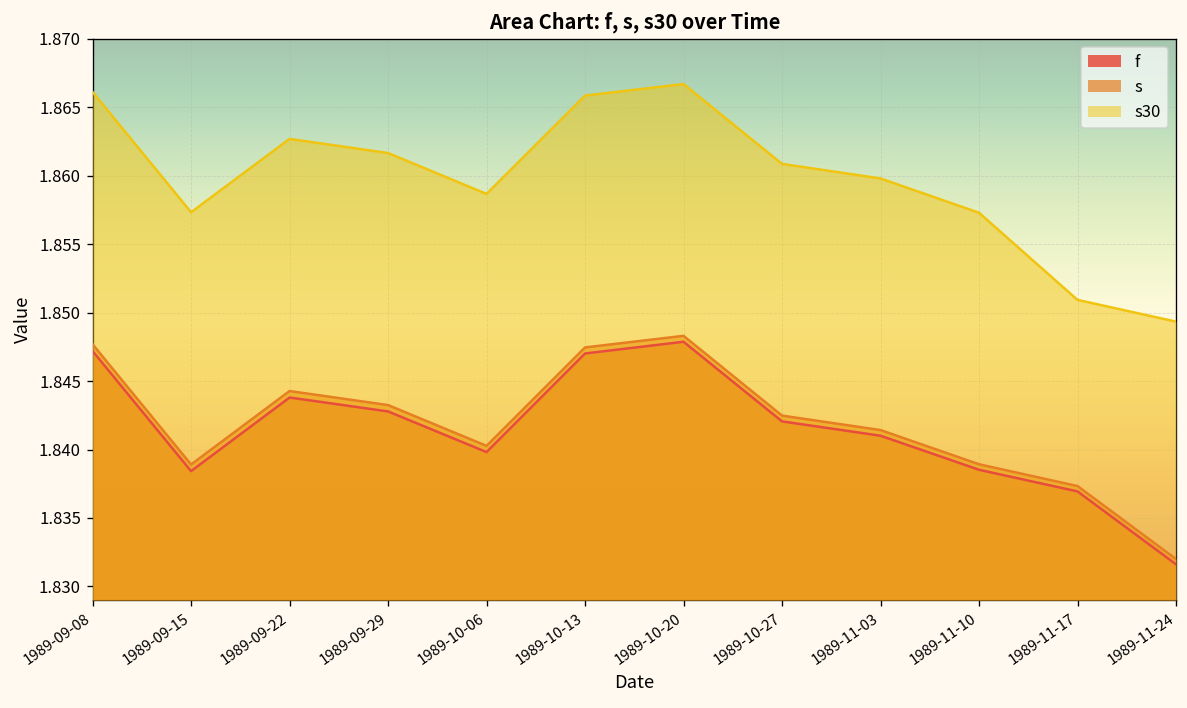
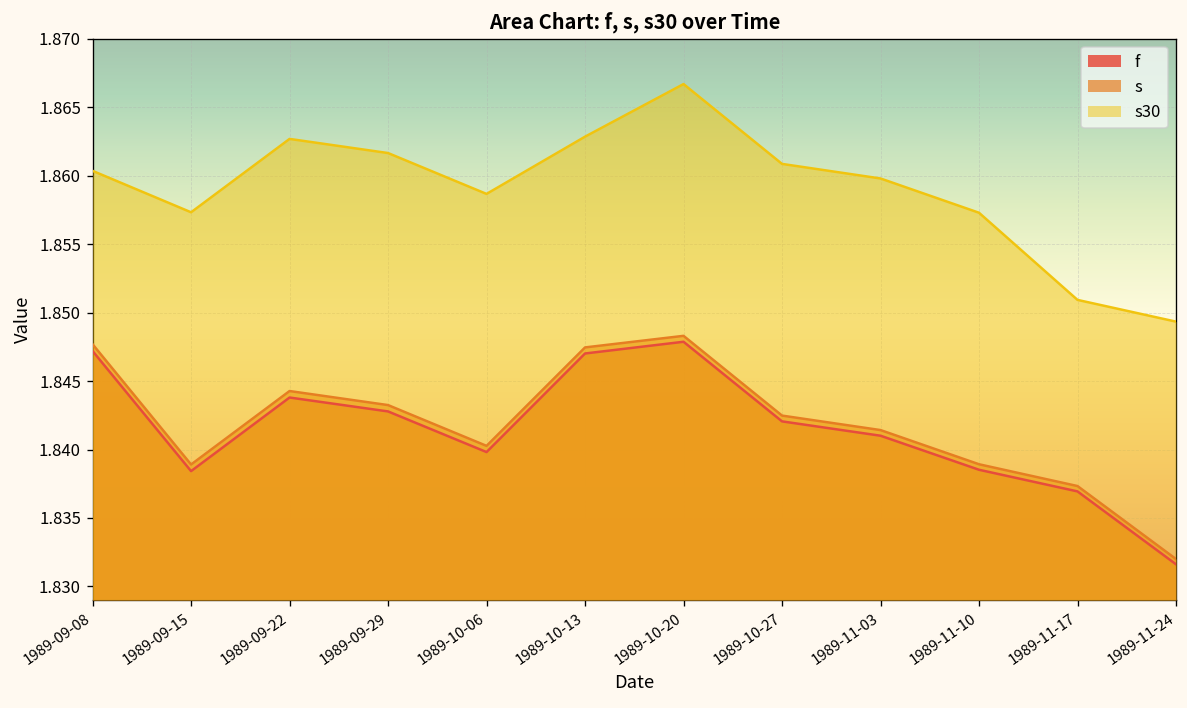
s30, 1989-09-08: 1.8661 -> 1.8604
s30, 1989-10-13: 1.8659 -> 1.8629
